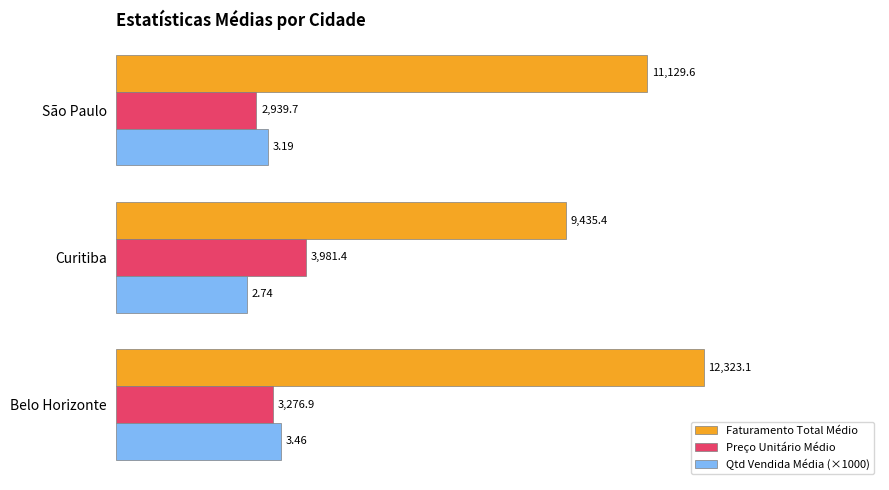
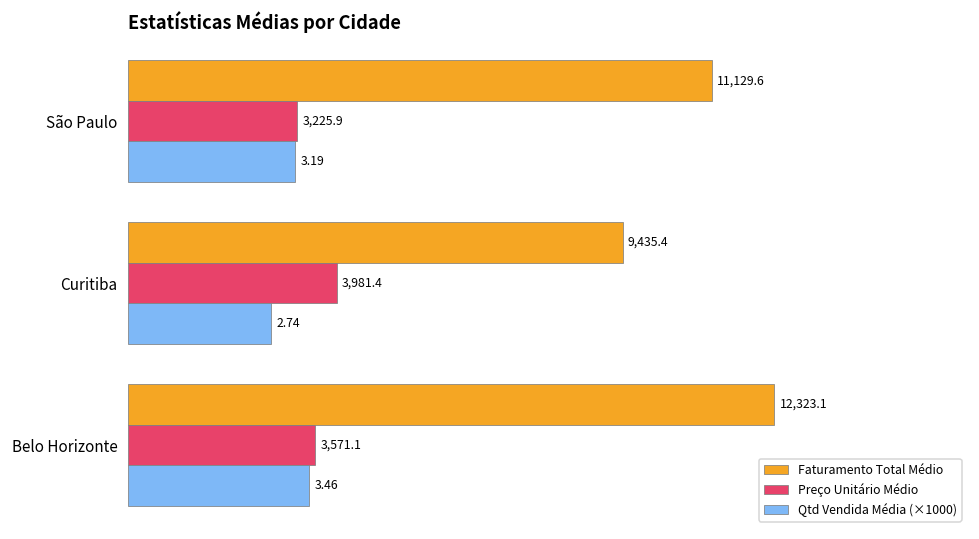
Preço Unitário Médio, São Paulo: 2,939.7 -> 3,225.9
Preço Unitário Médio, Belo Horizonte: 3,276.9 -> 3,571.1
